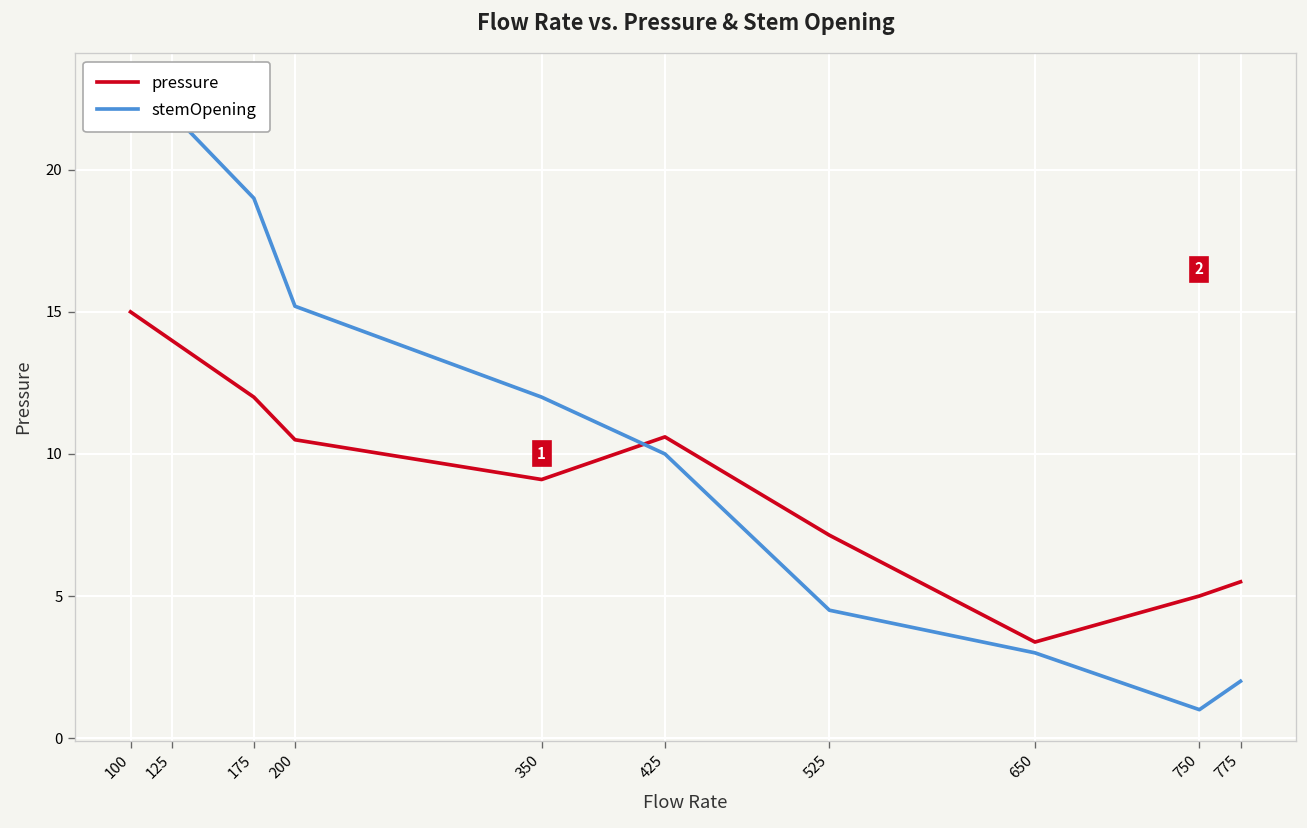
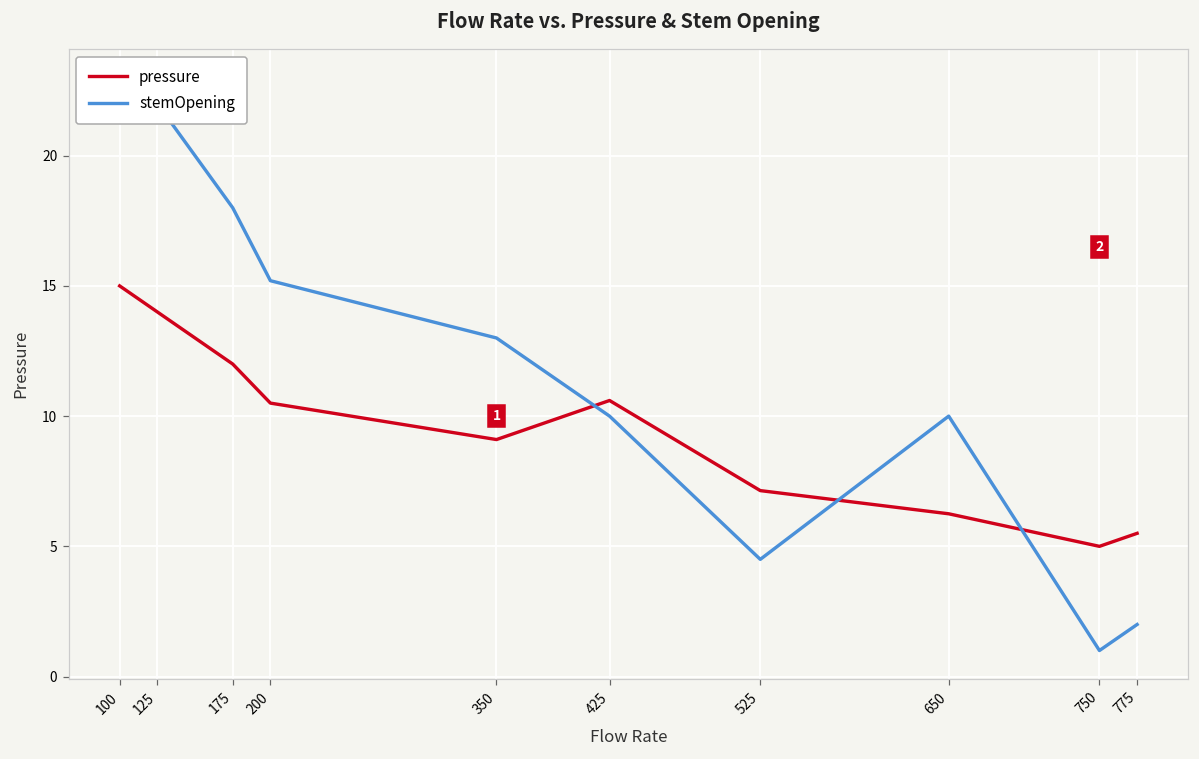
stemOpening, 175: 19 -> 18
stemOpening, 350: 12 -> 13
pressure, 650: 3.4 -> 6.3
stemOpening, 650: 3 -> 10
